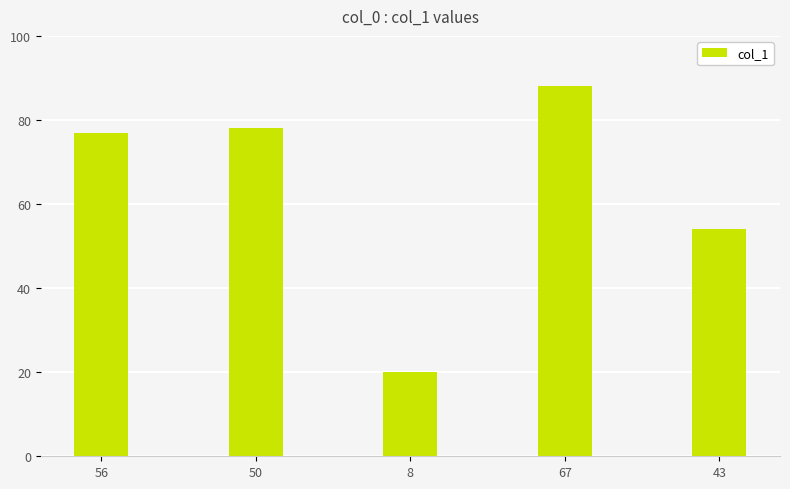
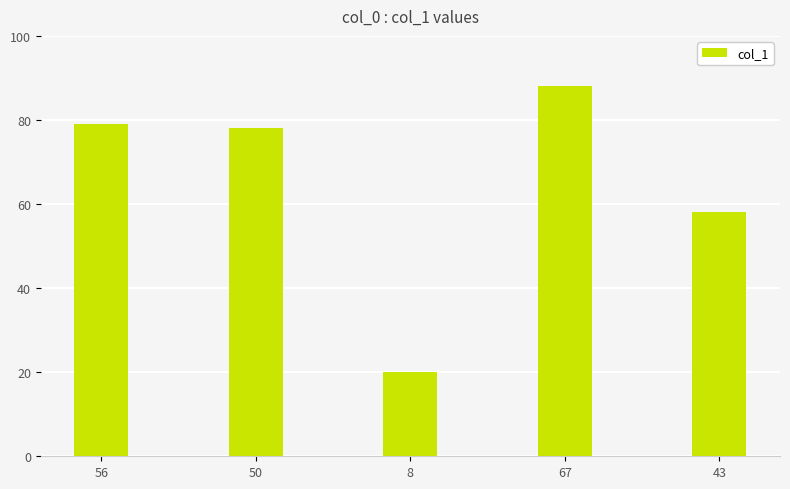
56: 77 -> 79
43: 54 -> 58
